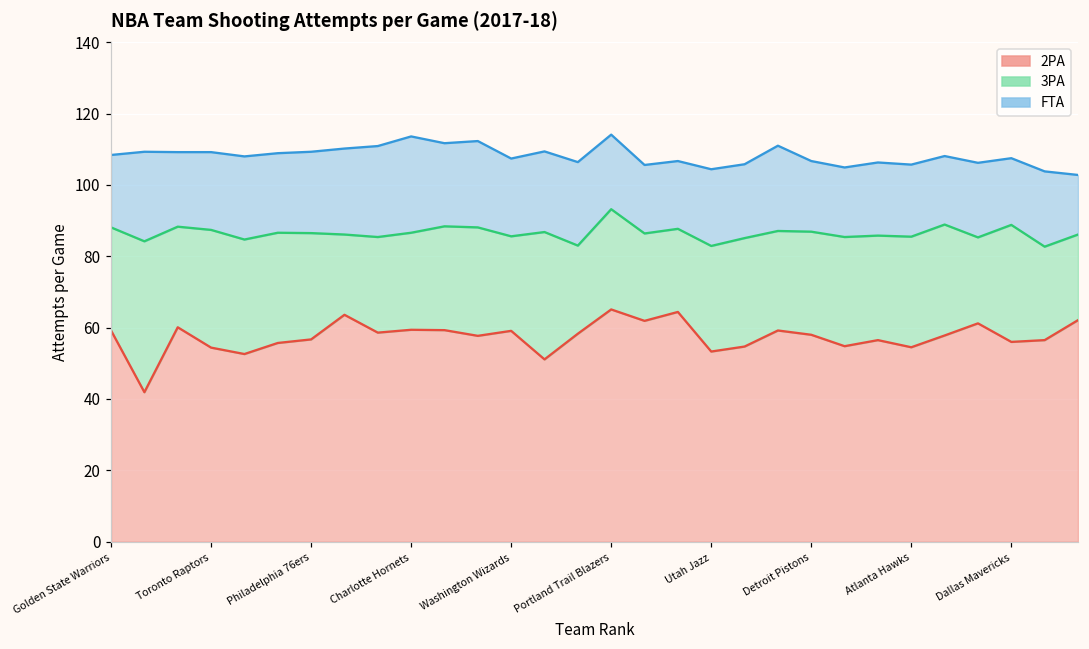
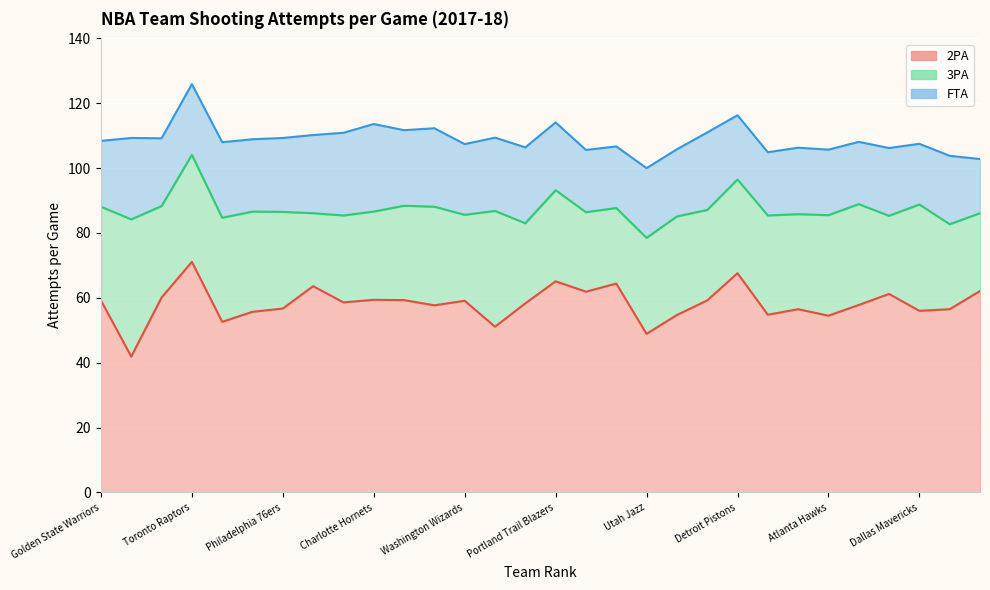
2PA, Toronto Raptors: 54 -> 71
2PA, Utah Jazz: 53 -> 49
2PA, Detroit Pistons: 58 -> 68
